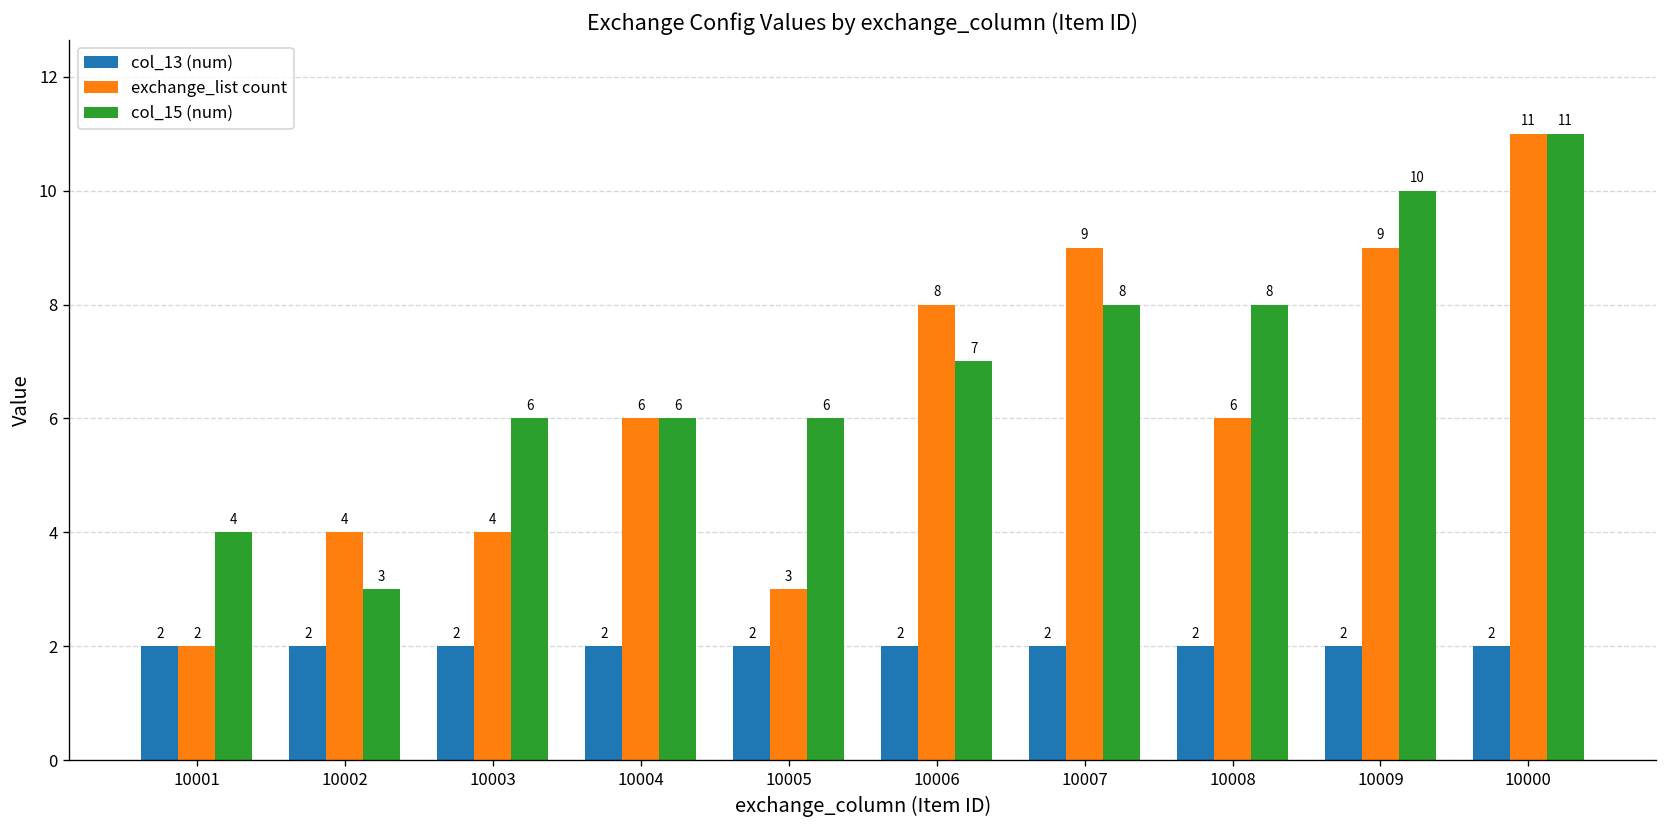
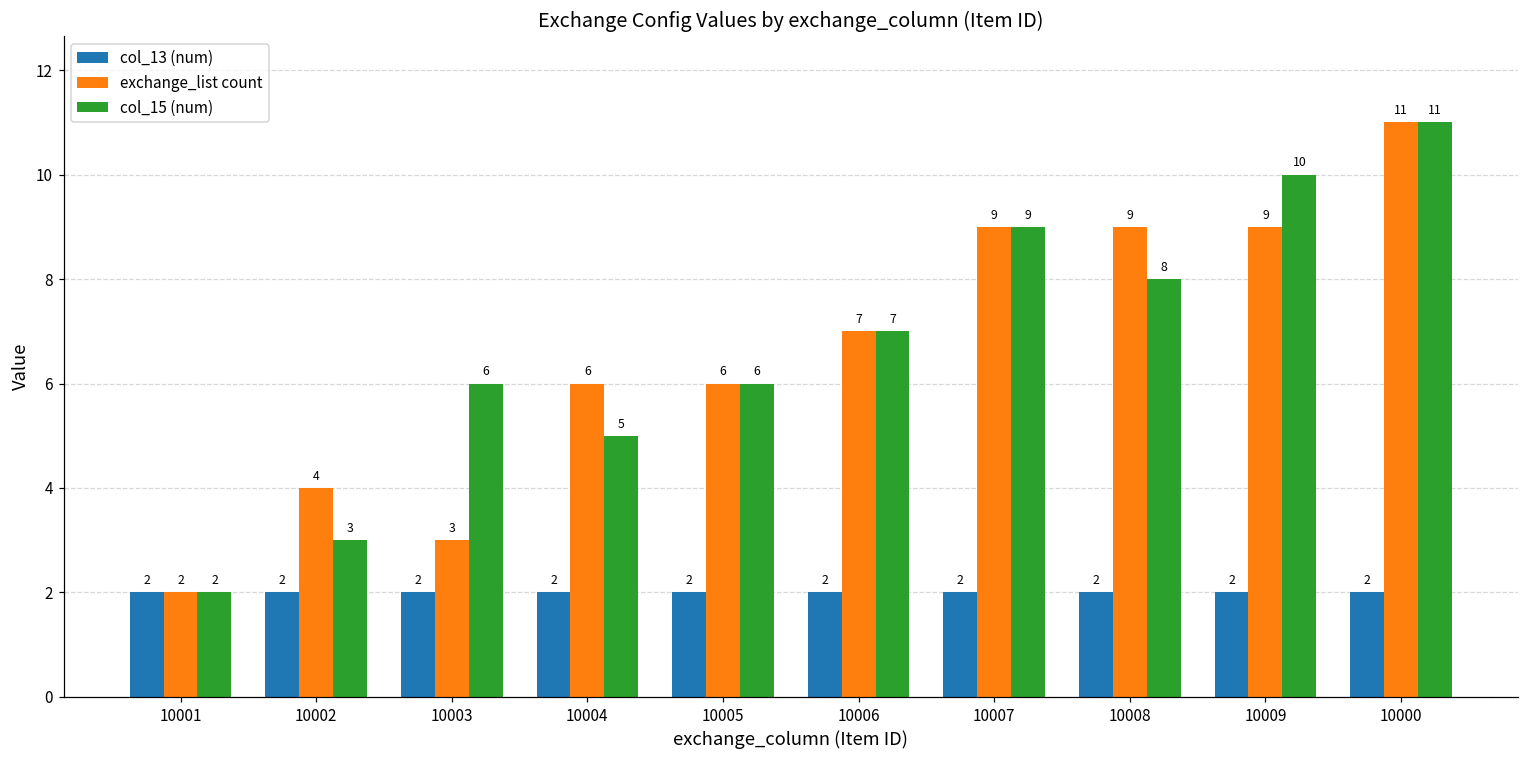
col_15 (num), 10001: 4 -> 2
exchange_list count, 10003: 4 -> 3
col_15 (num), 10004: 6 -> 5
exchange_list count, 10005: 3 -> 6
exchange_list count, 10006: 8 -> 7
col_15 (num), 10007: 8 -> 9
exchange_list count, 10008: 6 -> 9
